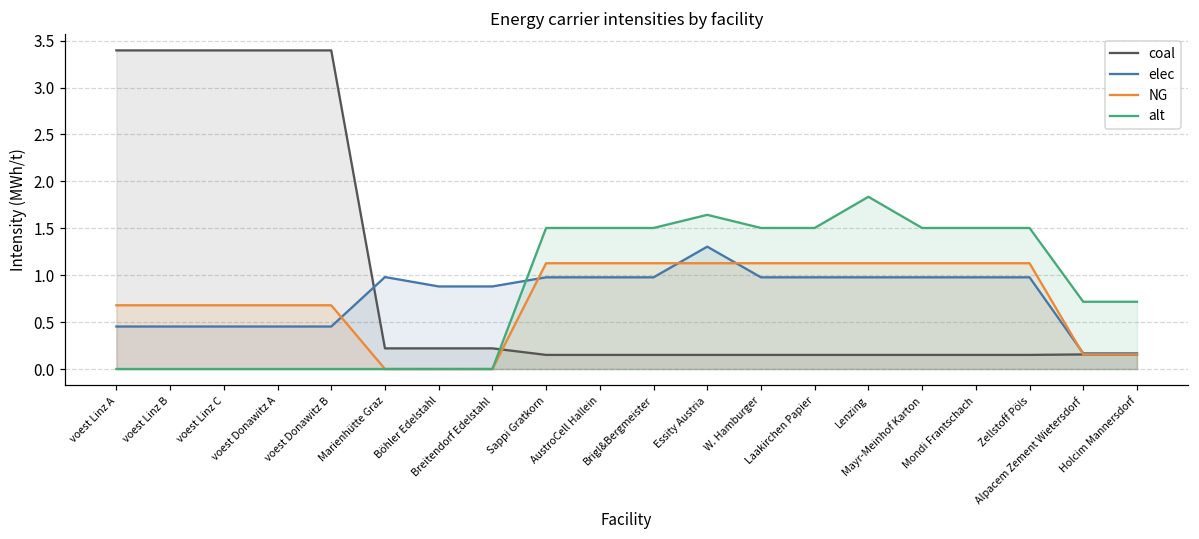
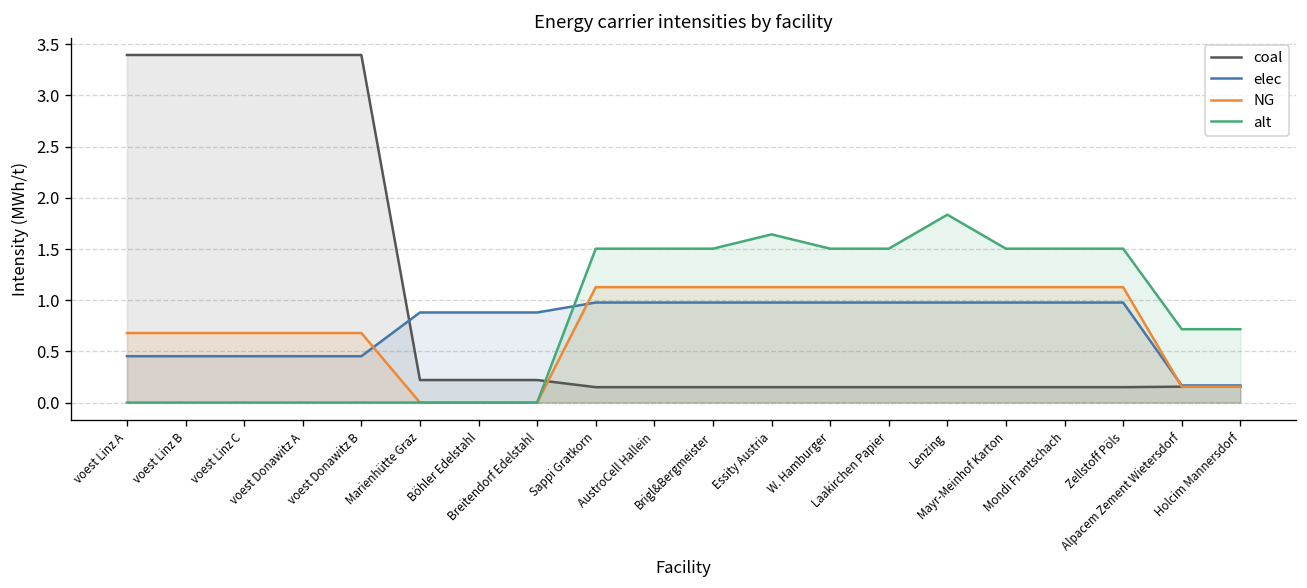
elec, Marienhütte Graz: 1.0 -> 0.9
elec, Essity Austria: 1.3 -> 1.0
